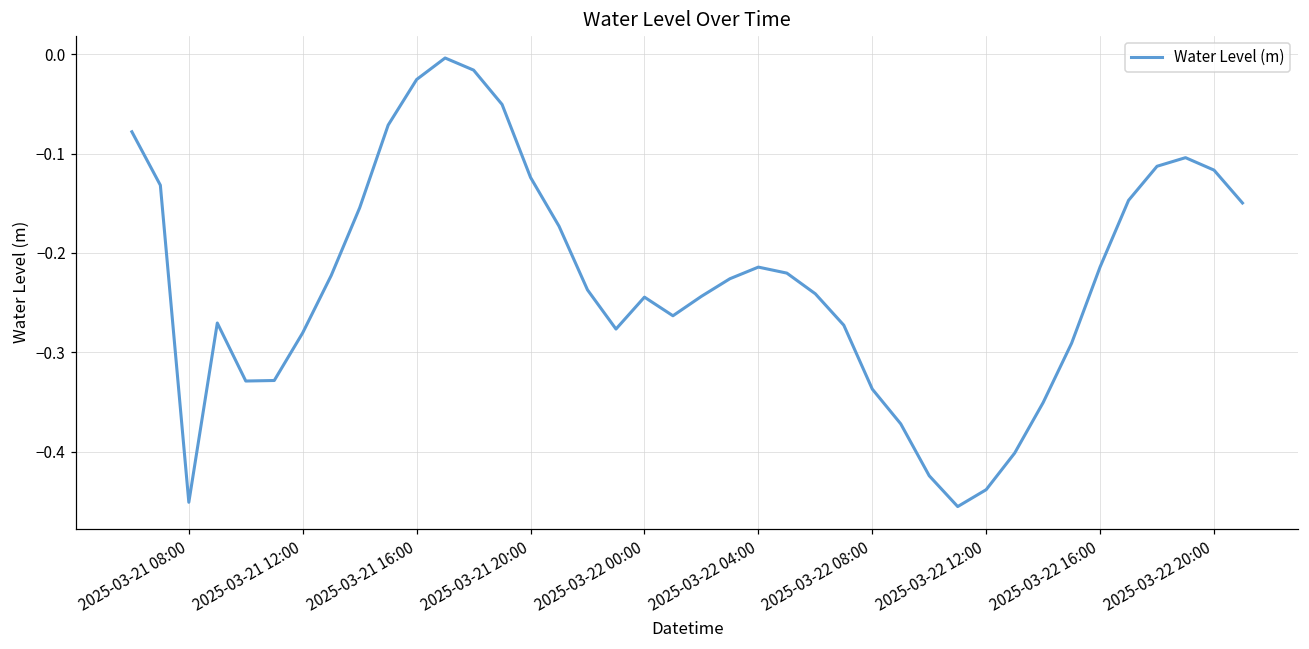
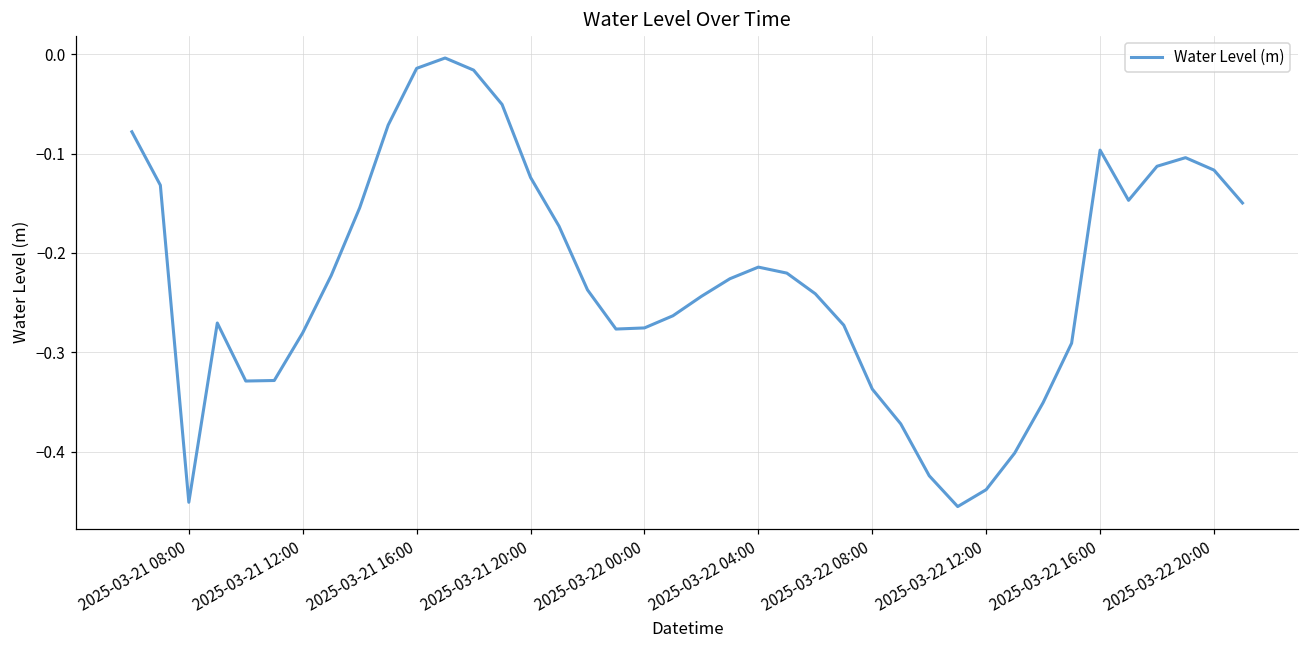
2025-03-21 16:00: -0.03 -> -0.01
2025-03-22 00:00: -0.24 -> -0.28
2025-03-22 16:00: -0.21 -> -0.10
